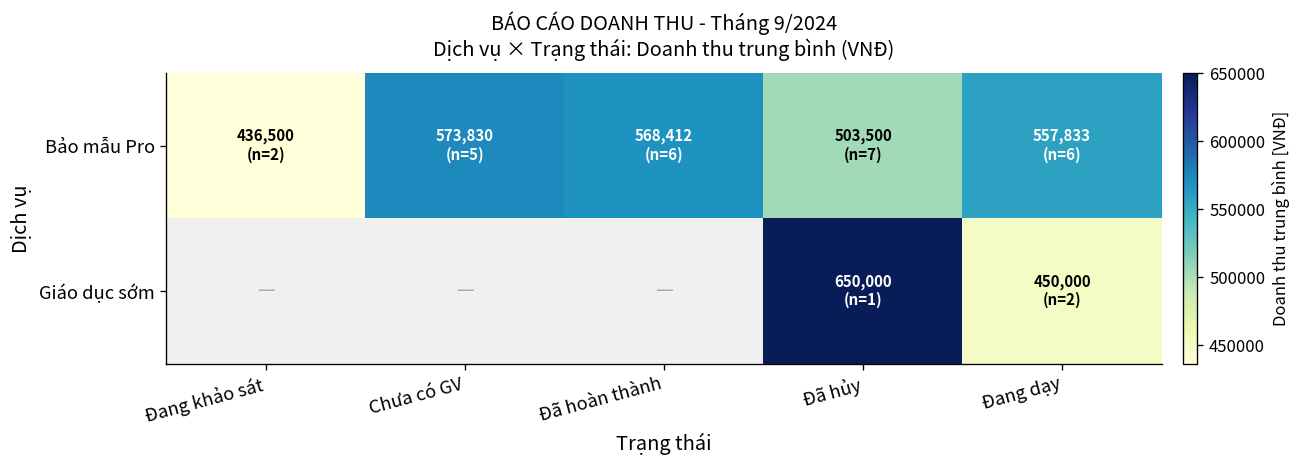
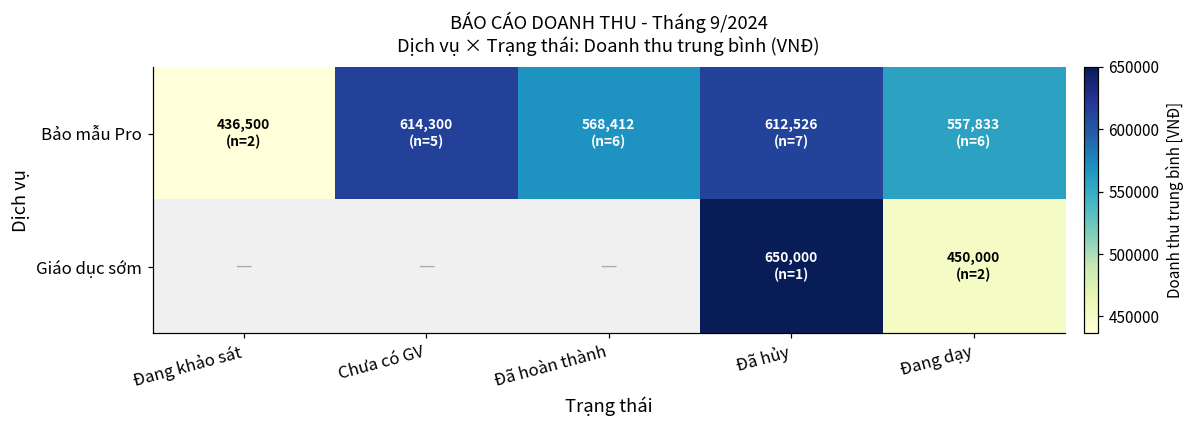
Bảo mẫu Pro, Chưa có GV: 573,830 -> 614,300
Bảo mẫu Pro, Đã hủy: 503,500 -> 612,526
